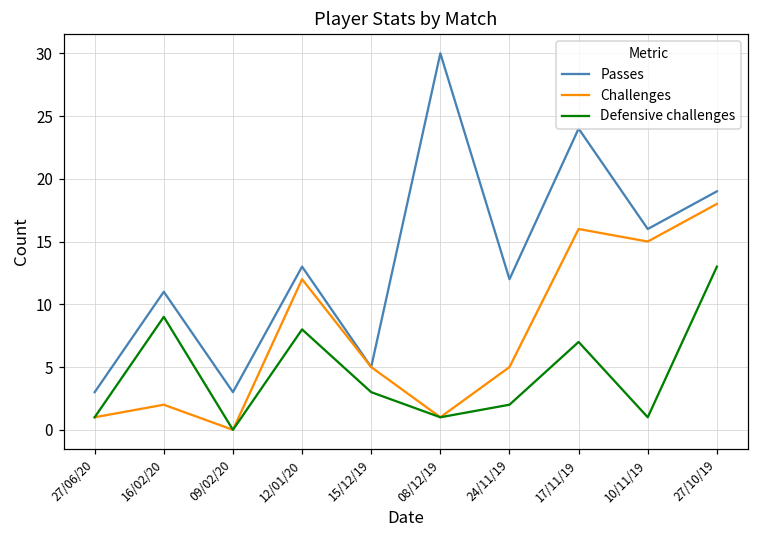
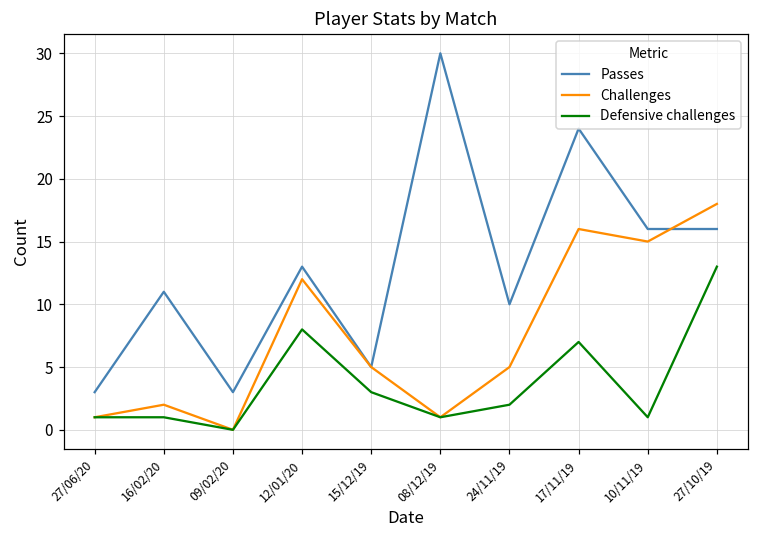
Defensive challenges, 16/02/20: 9 -> 1
Passes, 24/11/19: 12 -> 10
Passes, 27/10/19: 19 -> 16
